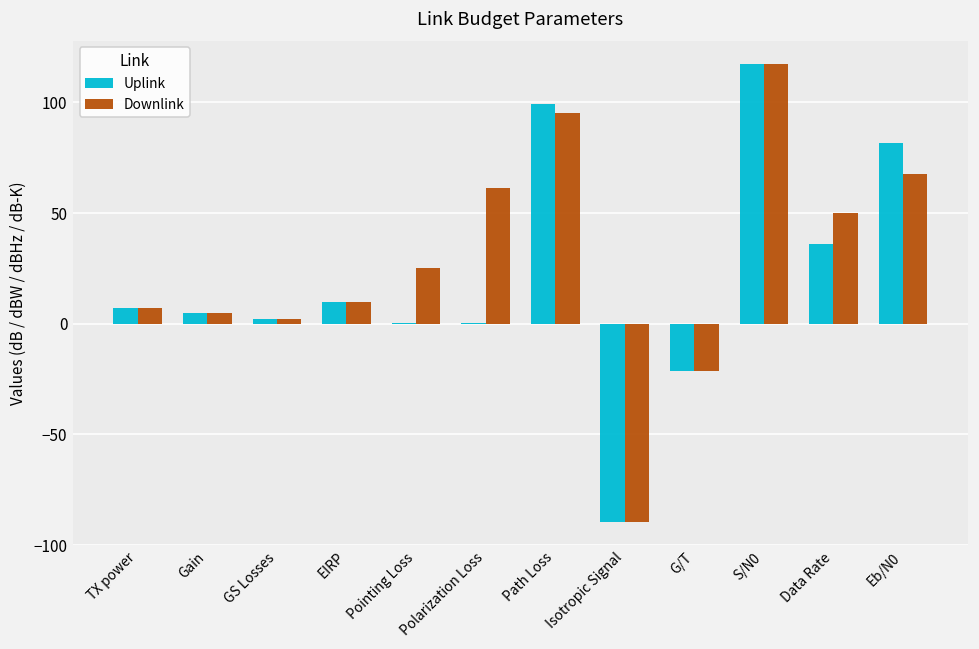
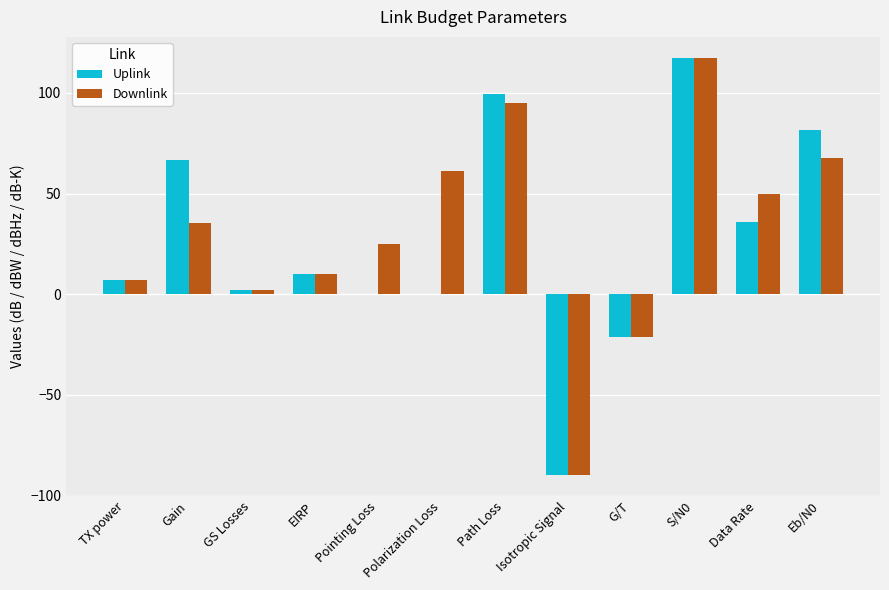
Uplink, Gain: 5 -> 67
Downlink, Gain: 5 -> 35
